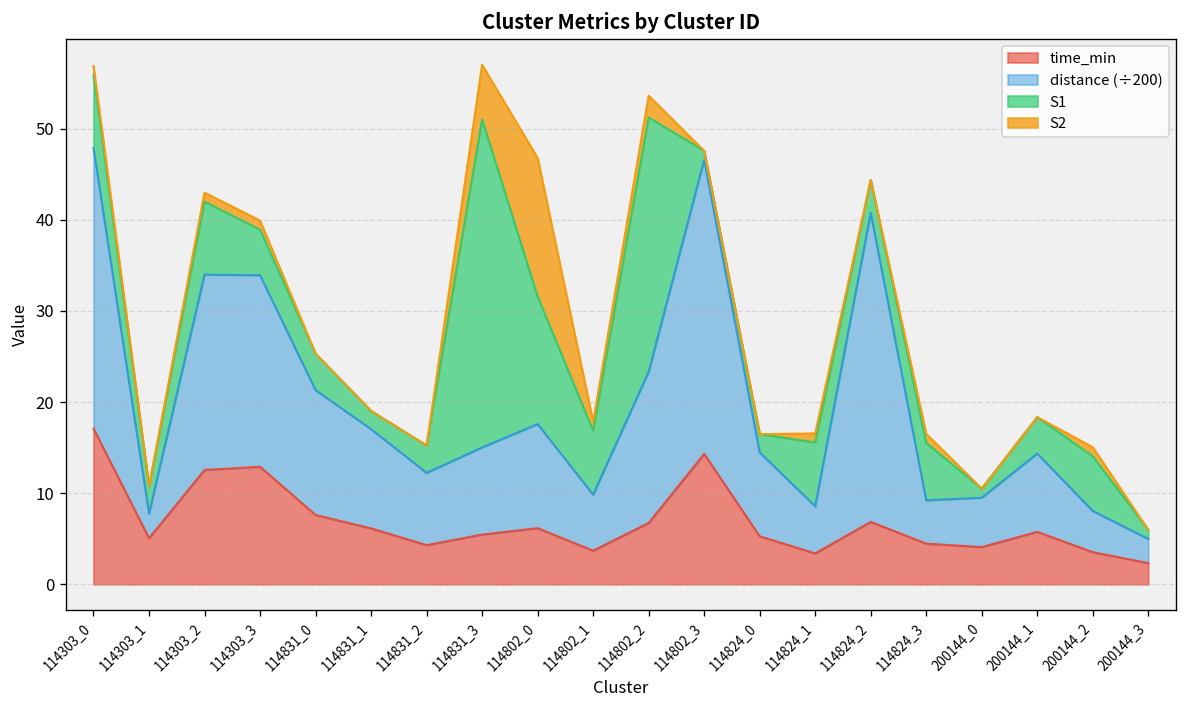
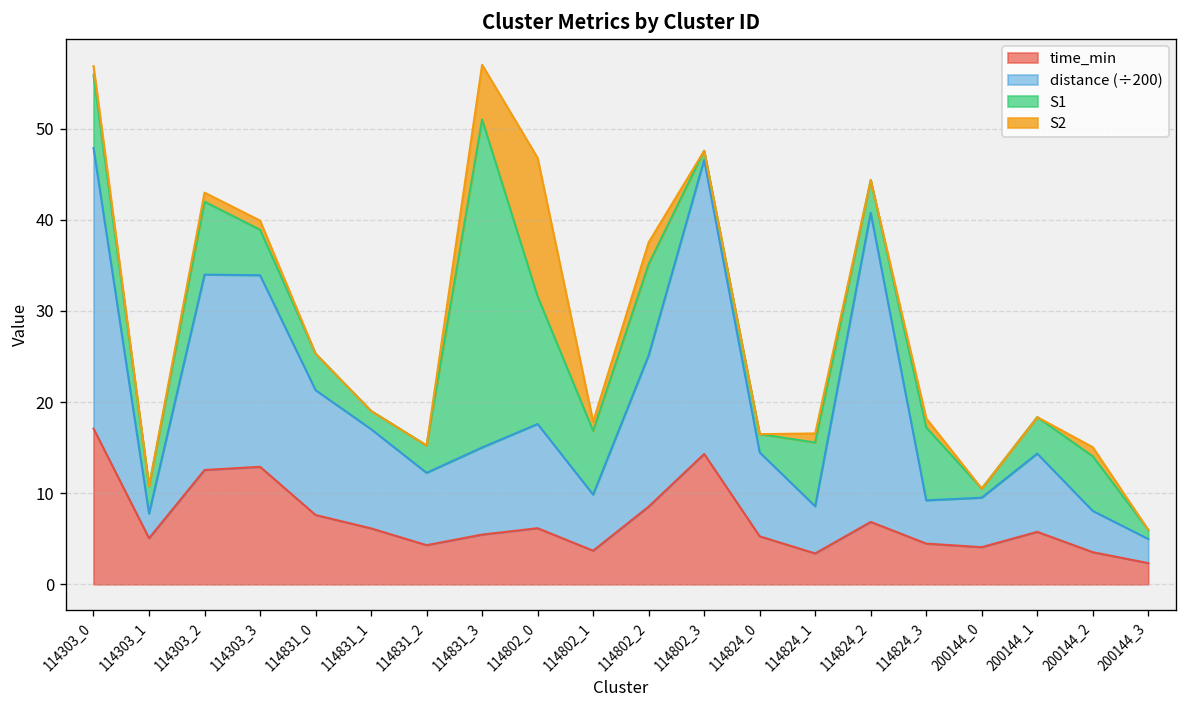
time_min, 114802_2: 7 -> 9
S1, 114802_2: 28 -> 10
S1, 114824_3: 6 -> 8
